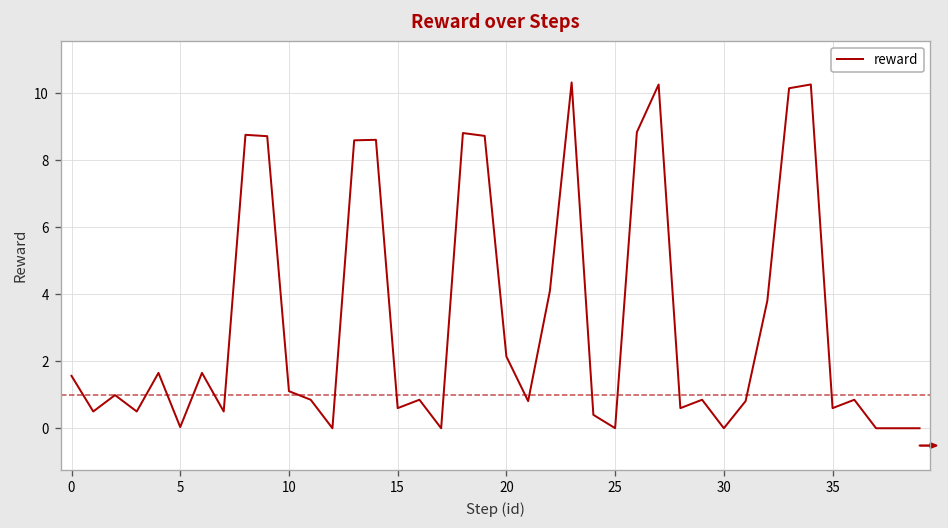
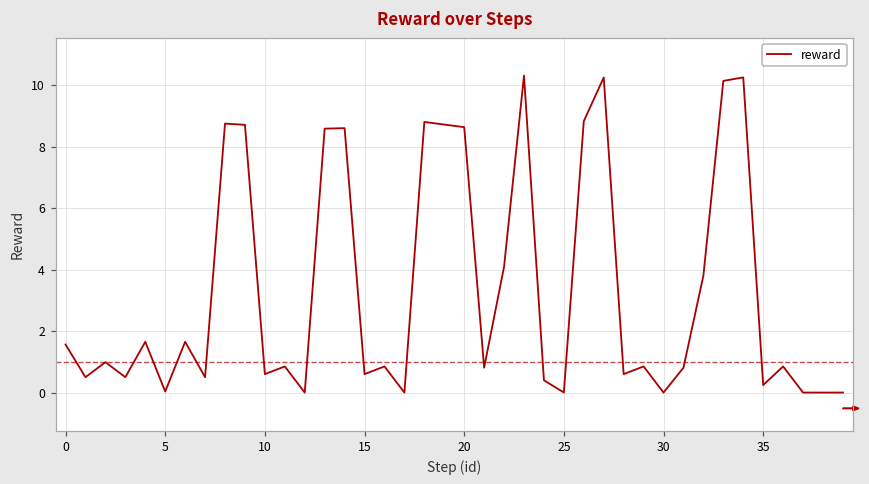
10: 1.1 -> 0.6
20: 2.1 -> 8.6
35: 0.6 -> 0.2
